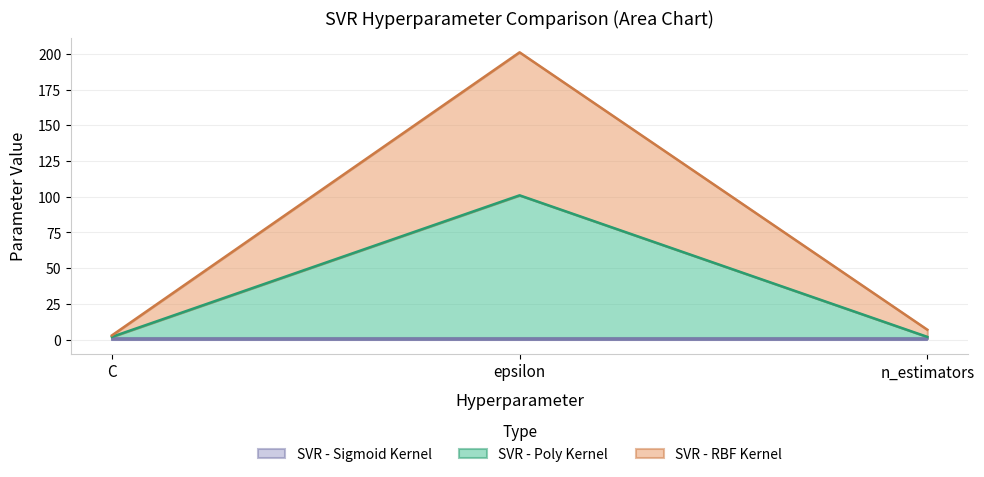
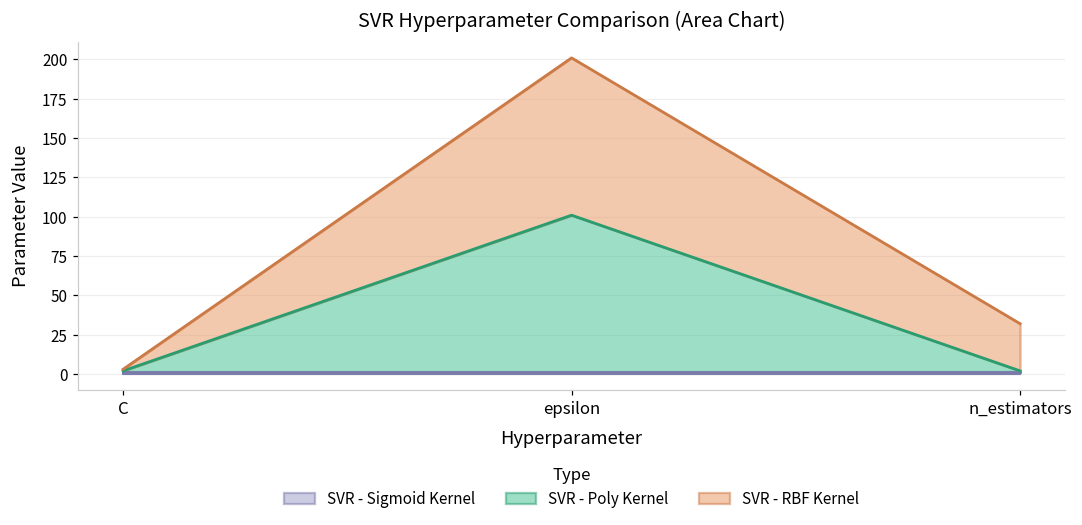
SVR - RBF Kernel, n_estimators: 5 -> 30
